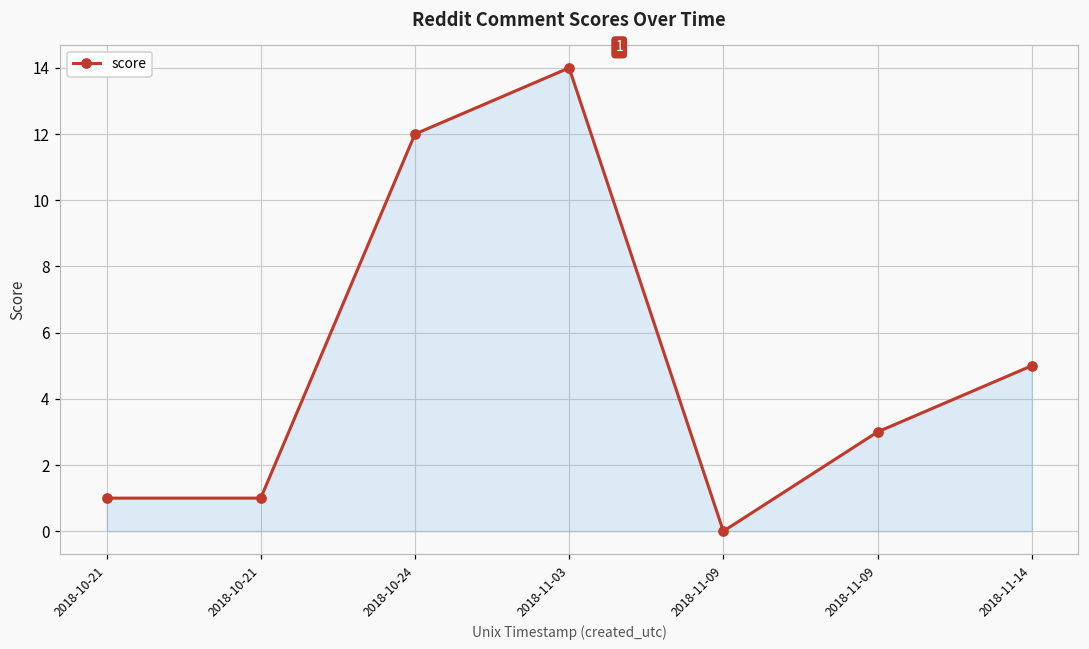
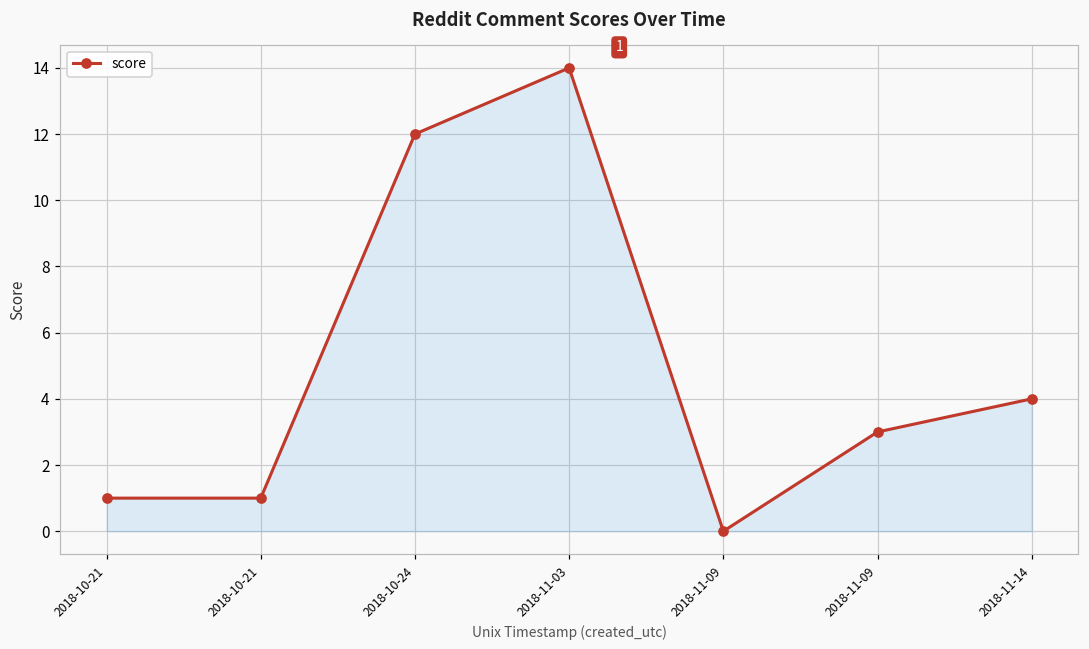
2018-11-14: 5 -> 4
